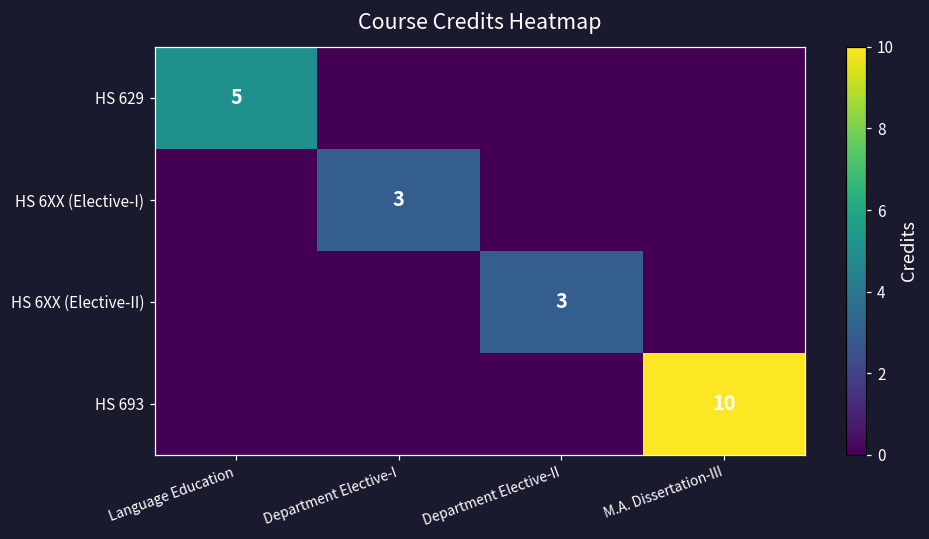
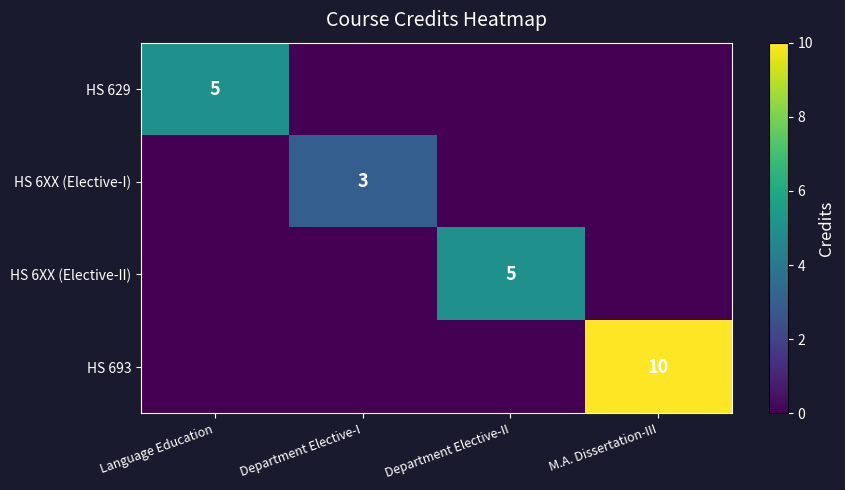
HS 6XX (Elective-II), Department Elective-II: 3 -> 5
